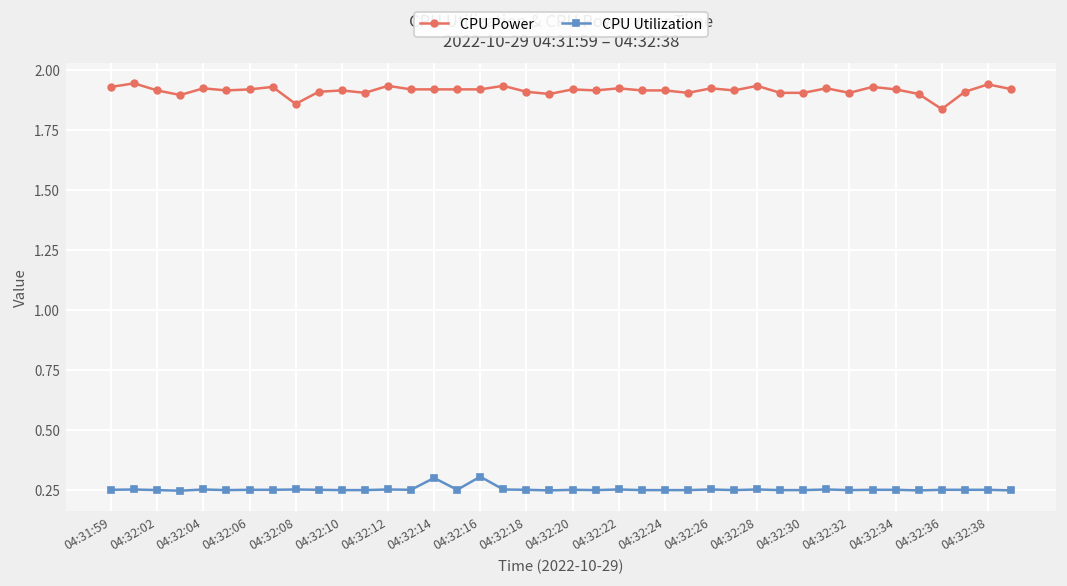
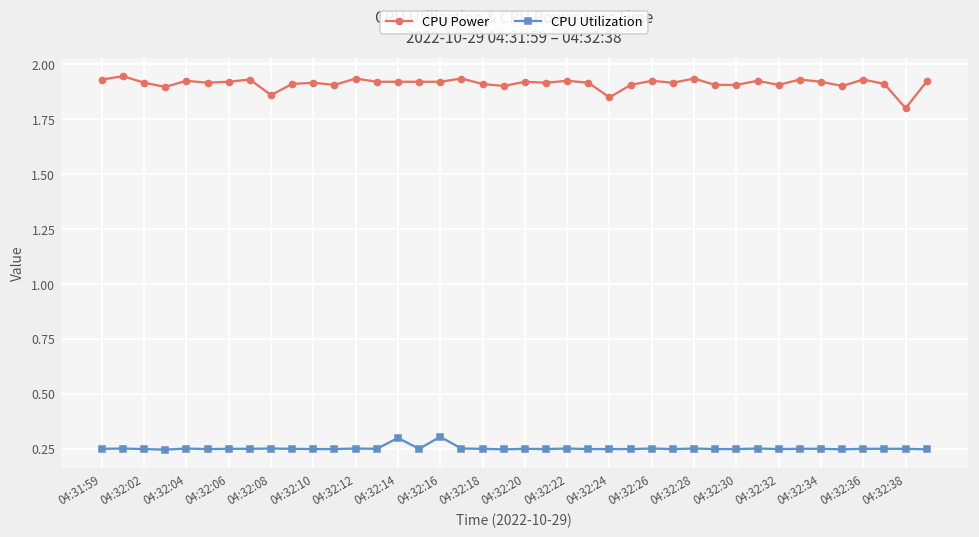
CPU Power, 04:32:24: 1.92 -> 1.85
CPU Power, 04:32:36: 1.84 -> 1.93
CPU Power, 04:32:38: 1.94 -> 1.80
